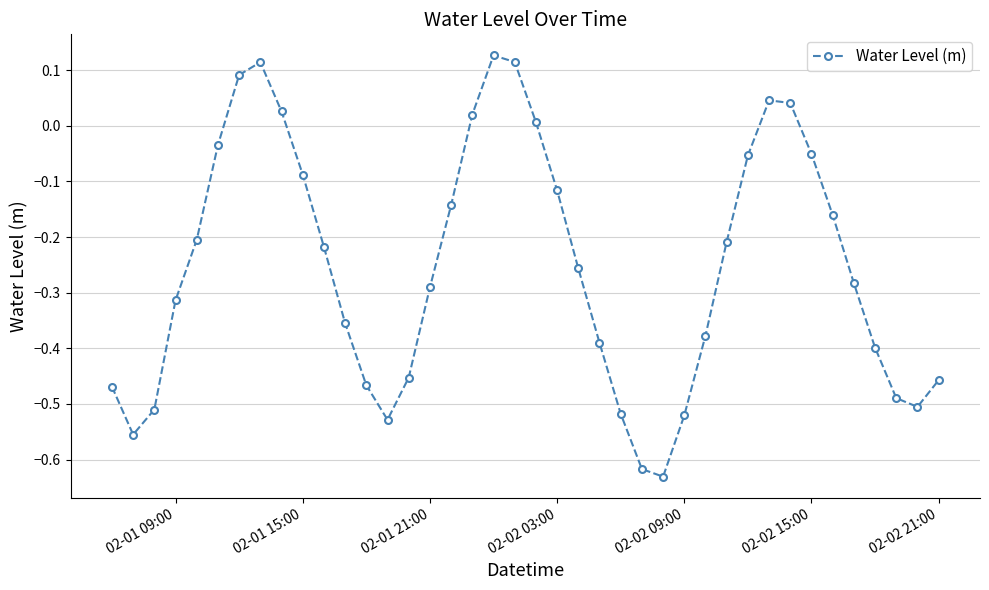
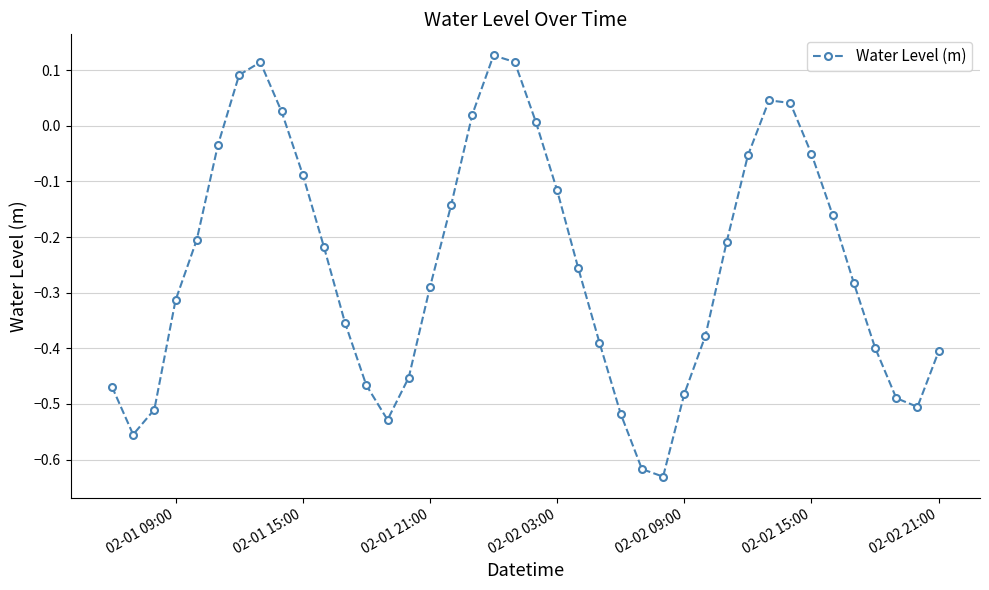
02-02 09:00: -0.52 -> -0.48
02-02 21:00: -0.46 -> -0.41
